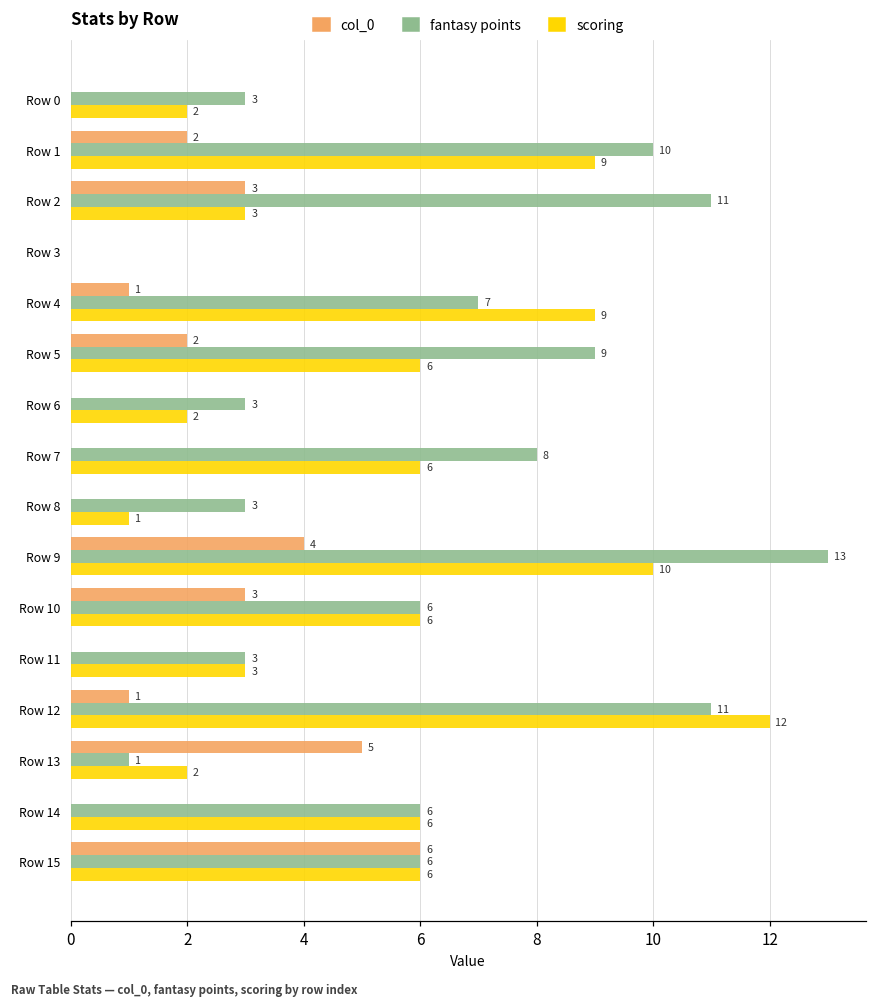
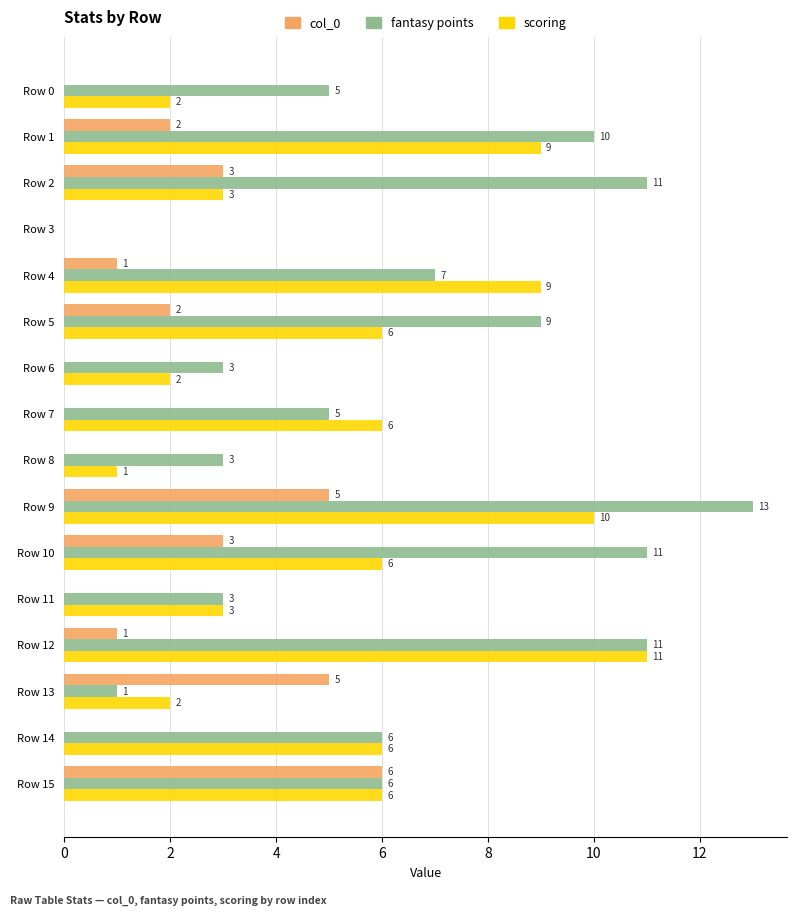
fantasy points, Row 0: 3 -> 5
fantasy points, Row 7: 8 -> 5
col_0, Row 9: 4 -> 5
fantasy points, Row 10: 6 -> 11
scoring, Row 12: 12 -> 11
